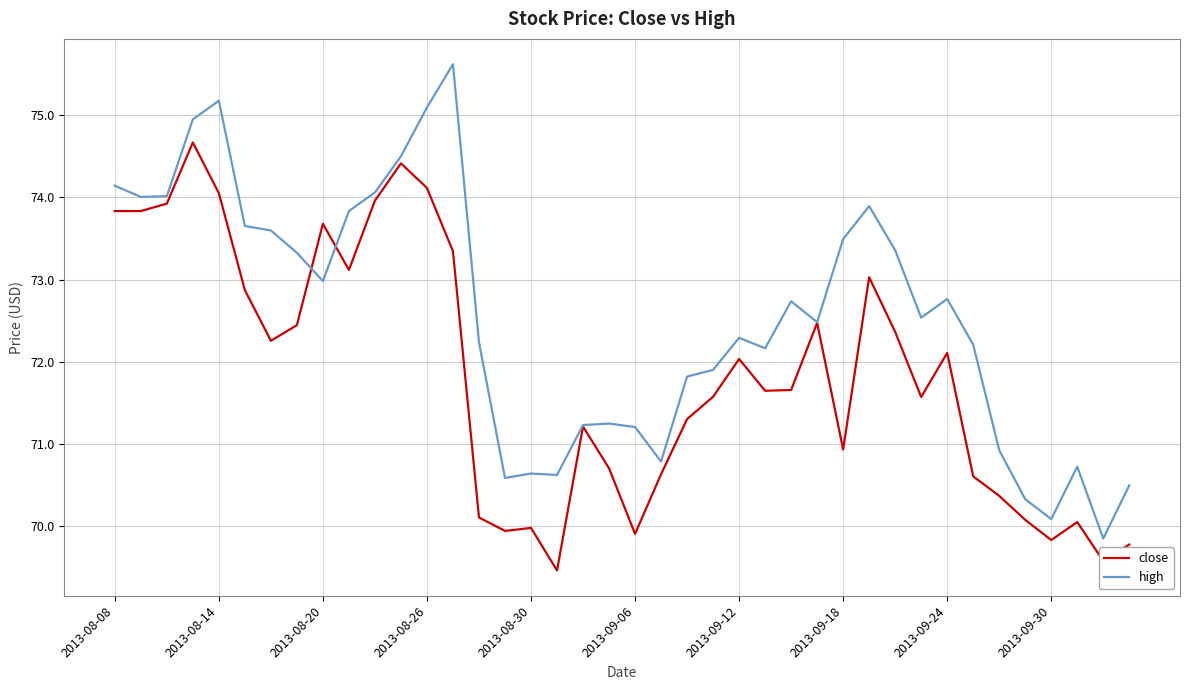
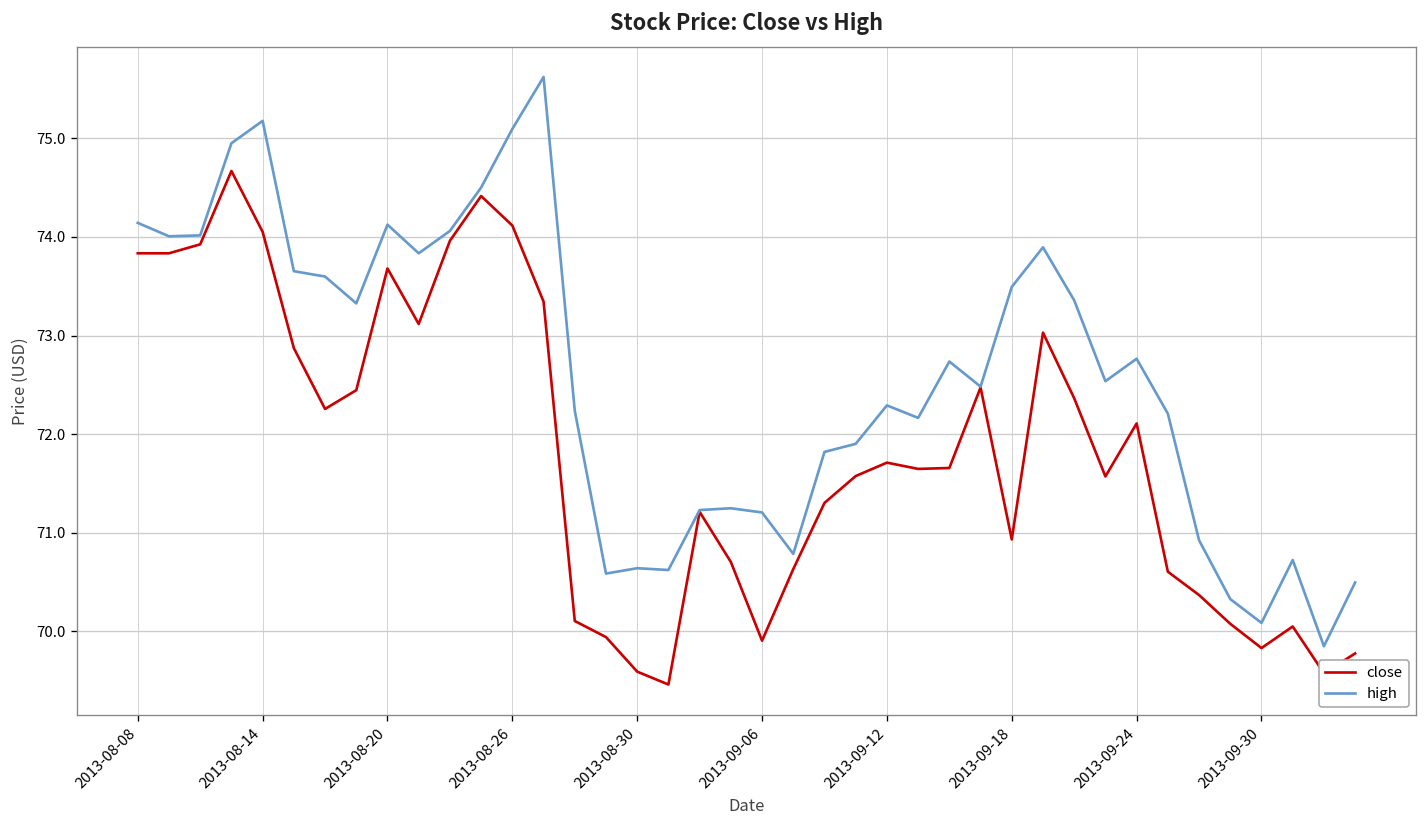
high, 2013-08-20: 73.0 -> 74.1
close, 2013-08-30: 70.0 -> 69.6
close, 2013-09-12: 72.0 -> 71.7
